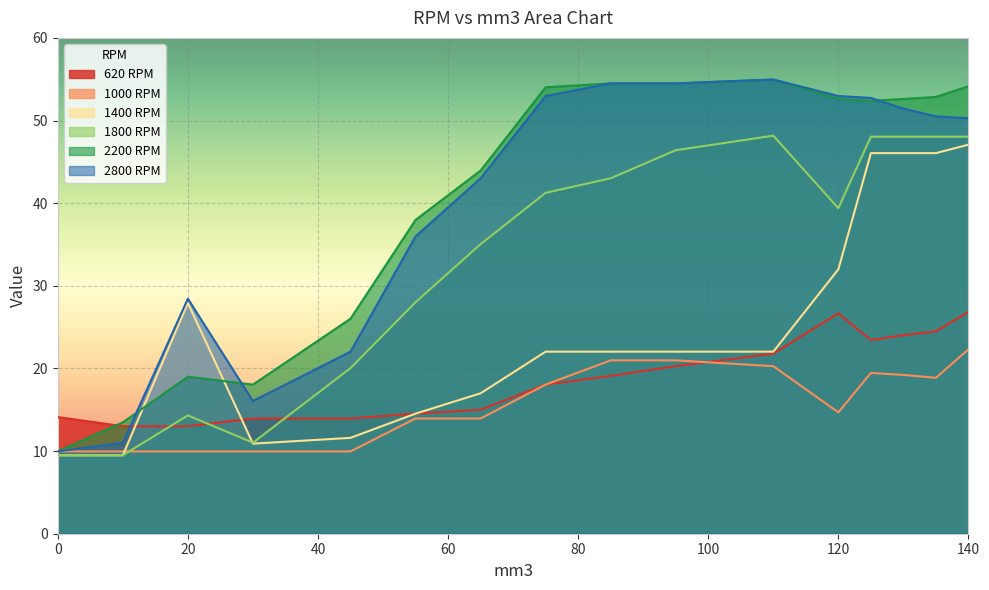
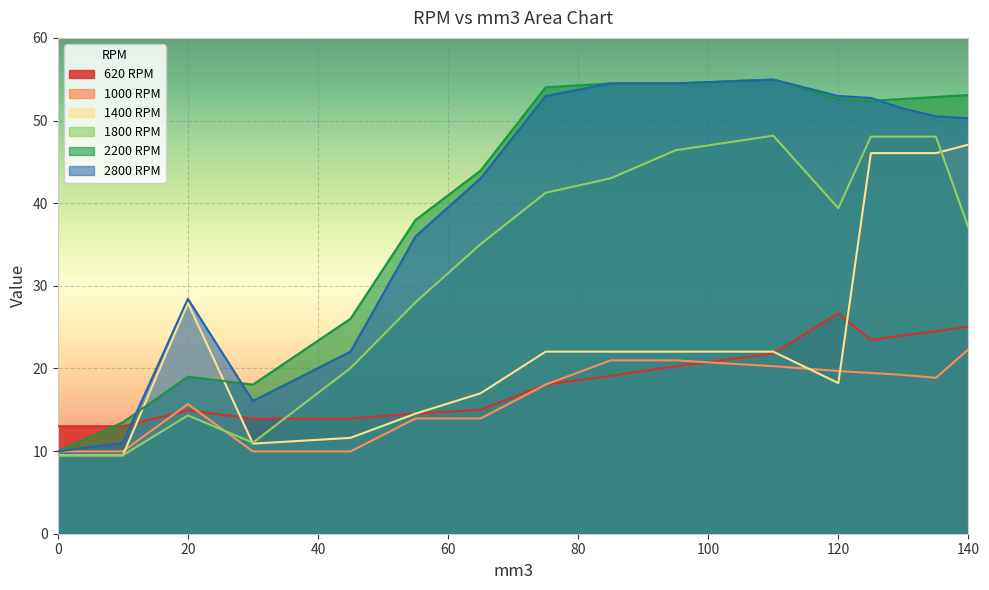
620 RPM, 0: 14 -> 13
620 RPM, 20: 13 -> 15
1000 RPM, 20: 10 -> 16
1000 RPM, 120: 15 -> 20
1400 RPM, 120: 32 -> 18
620 RPM, 140: 27 -> 25
1800 RPM, 140: 48 -> 37
2200 RPM, 140: 54 -> 53
